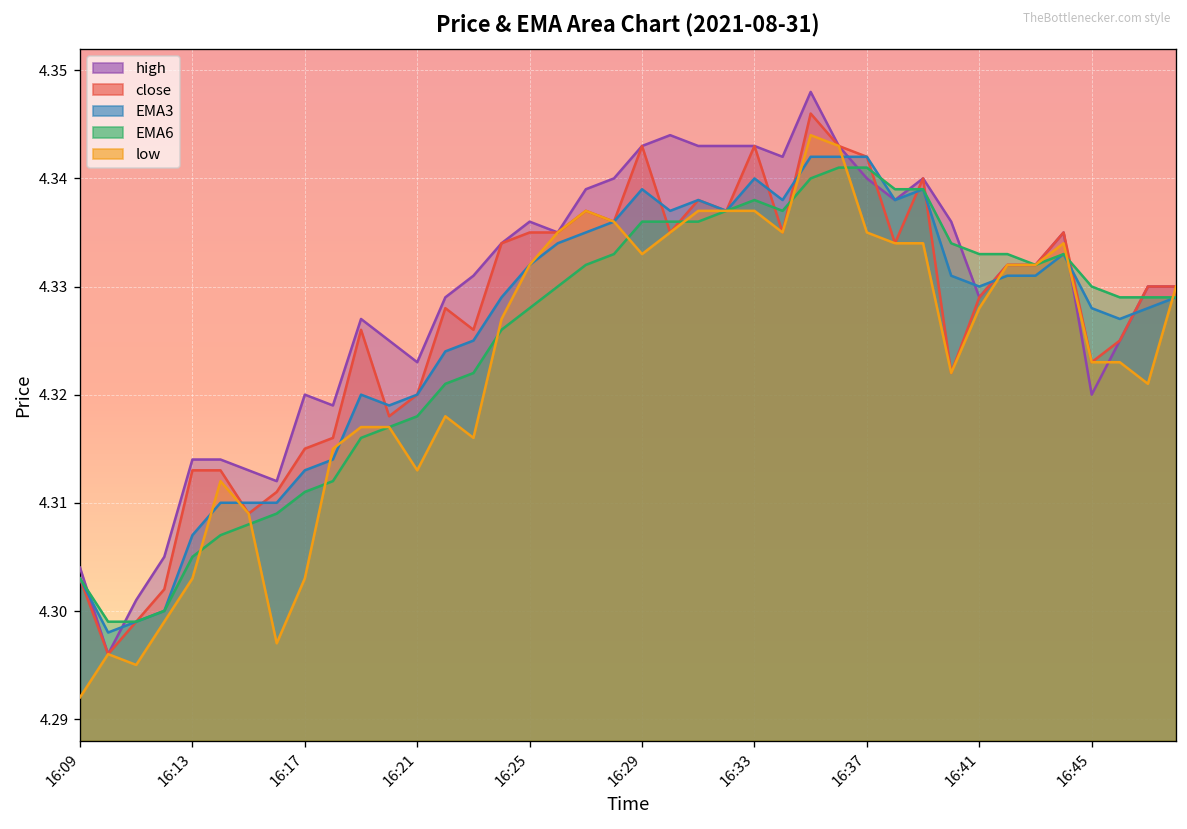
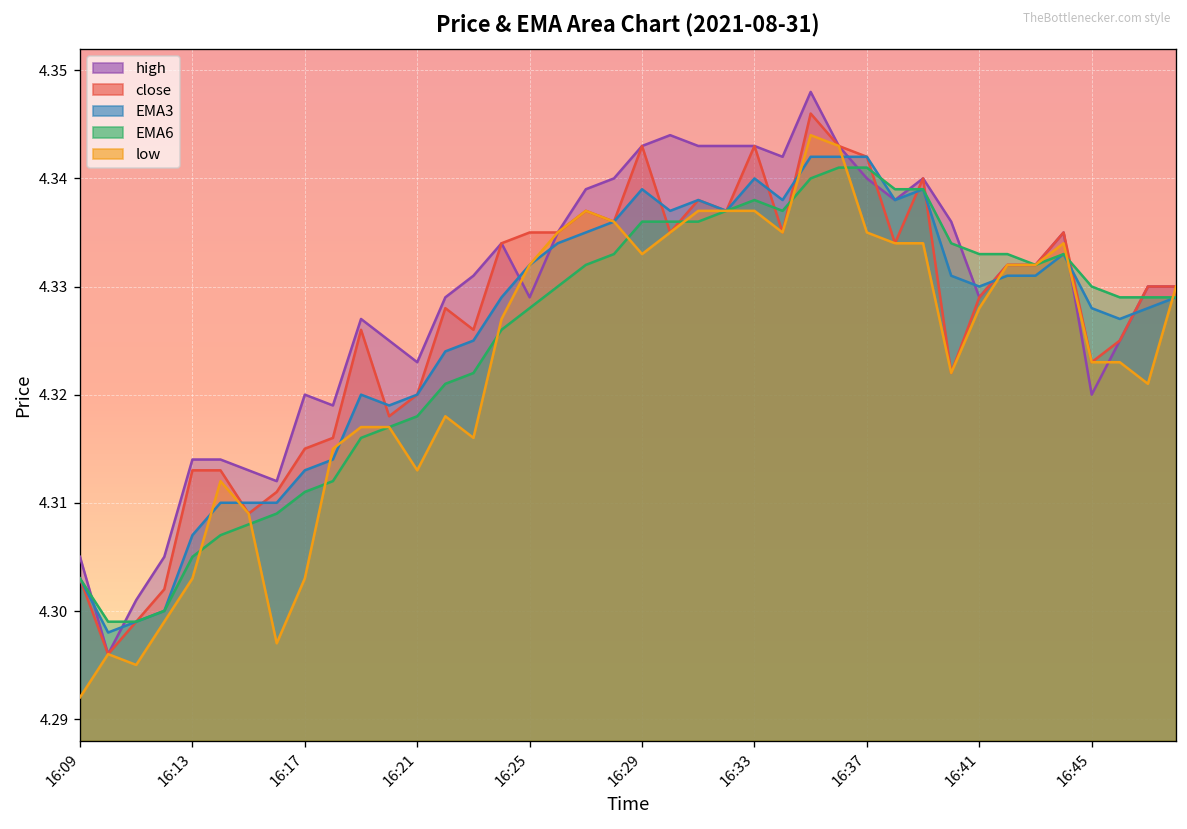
high, 16:09: 4.304 -> 4.305
high, 16:25: 4.336 -> 4.329
